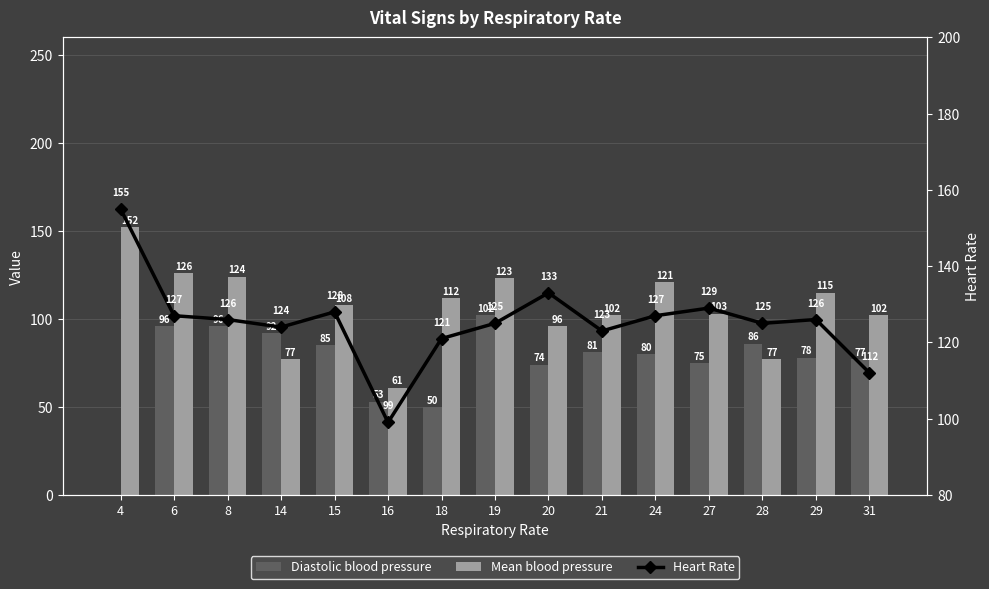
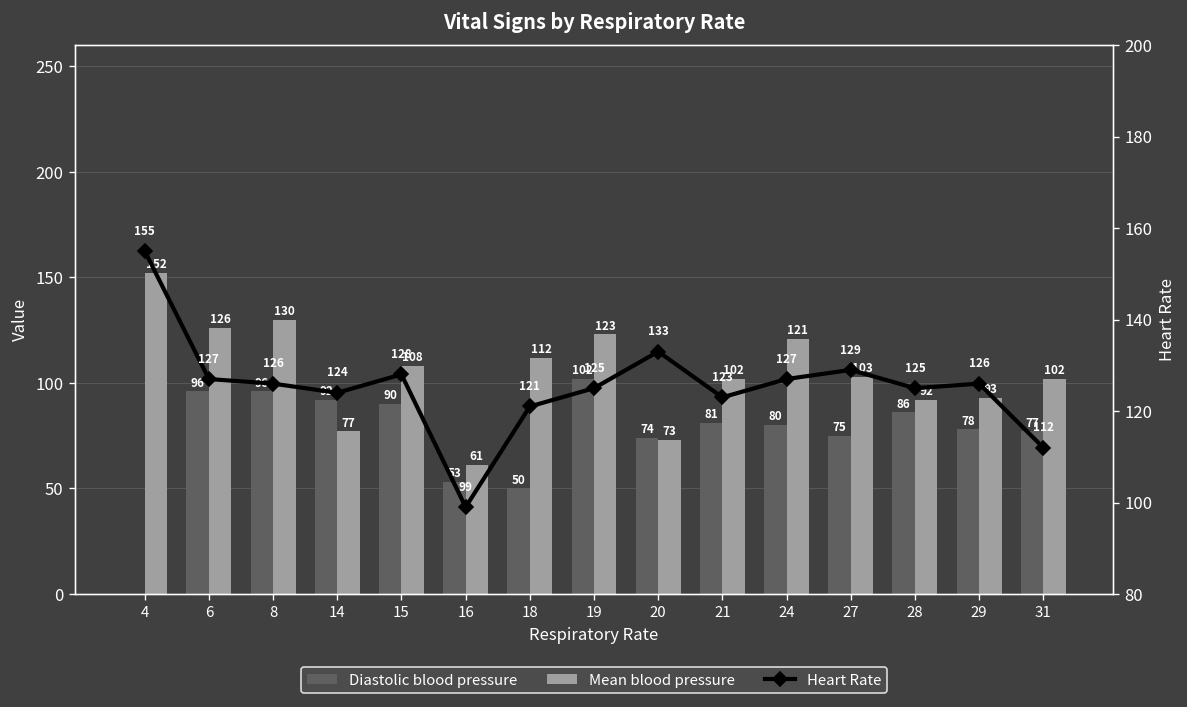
Mean blood pressure, 8: 124 -> 130
Diastolic blood pressure, 15: 85 -> 90
Mean blood pressure, 20: 96 -> 73
Mean blood pressure, 28: 77 -> 92
Mean blood pressure, 29: 115 -> 93
